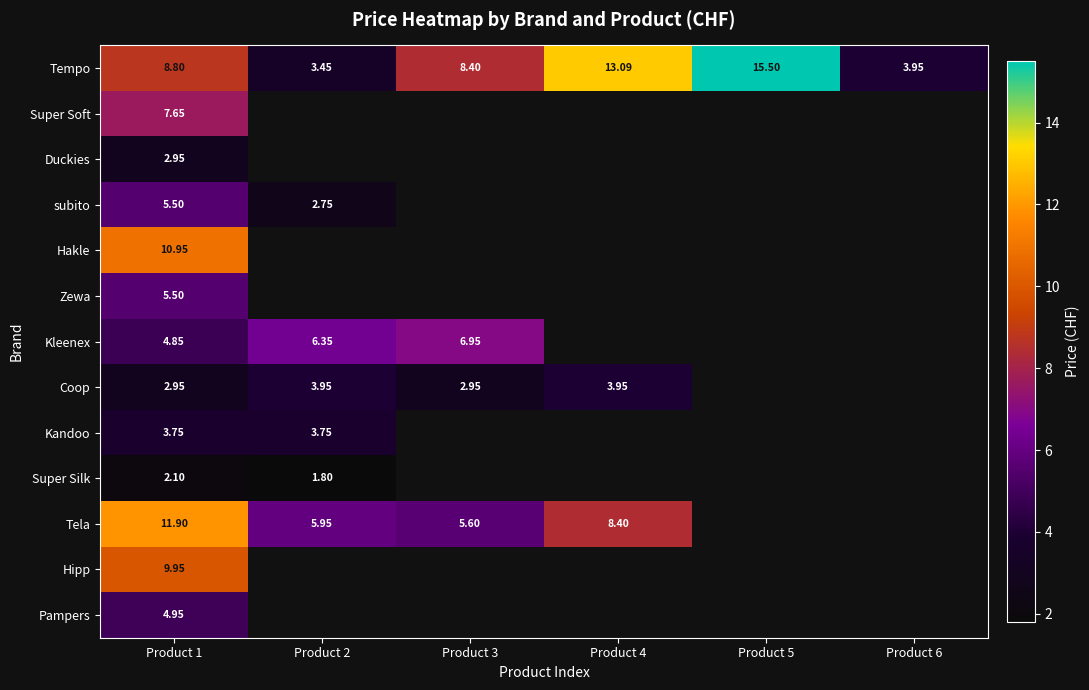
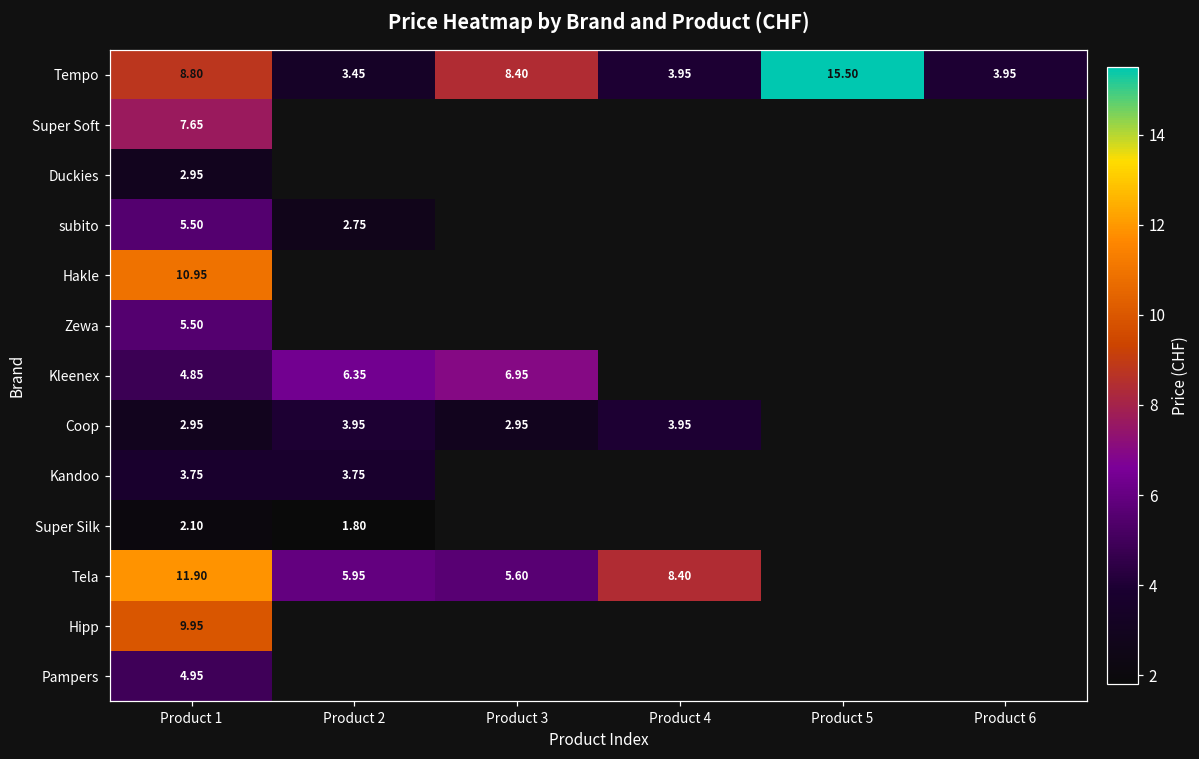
Tempo, Product 4: 13.09 -> 3.95
